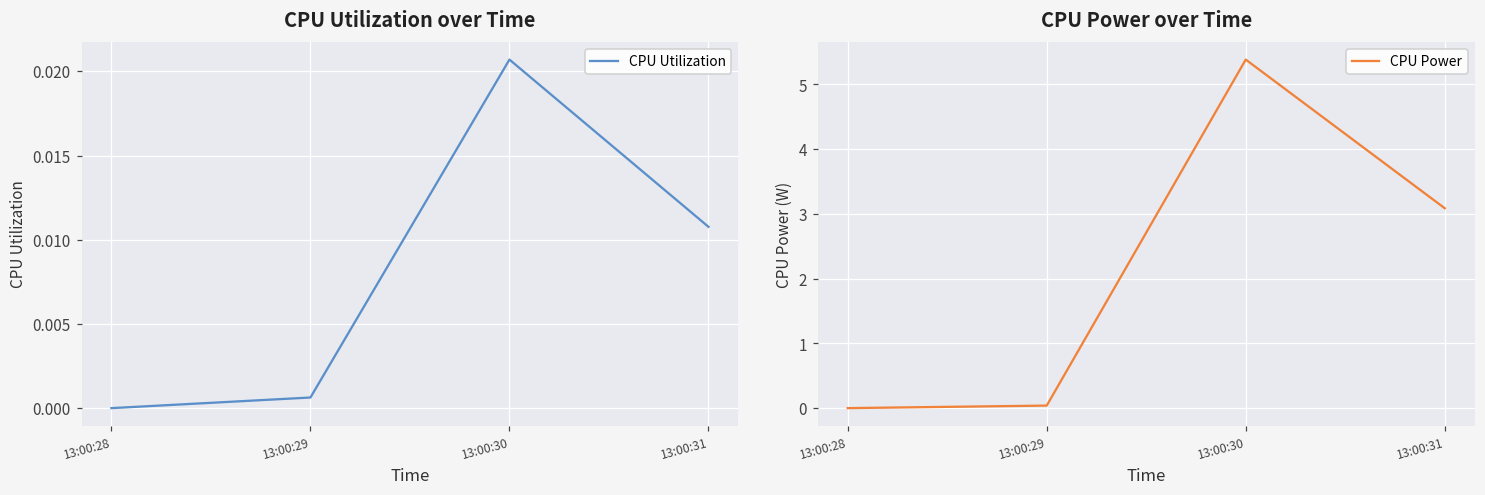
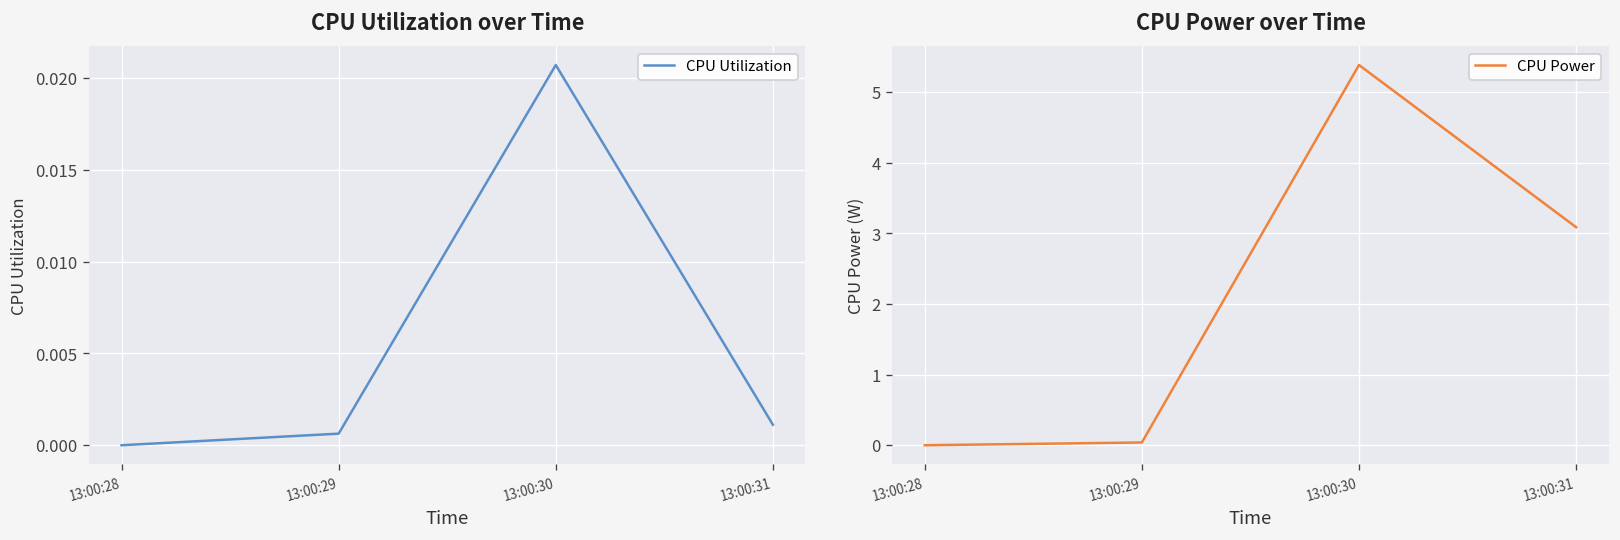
CPU Utilization over Time, 13:00:31: 0.0108 -> 0.0011
